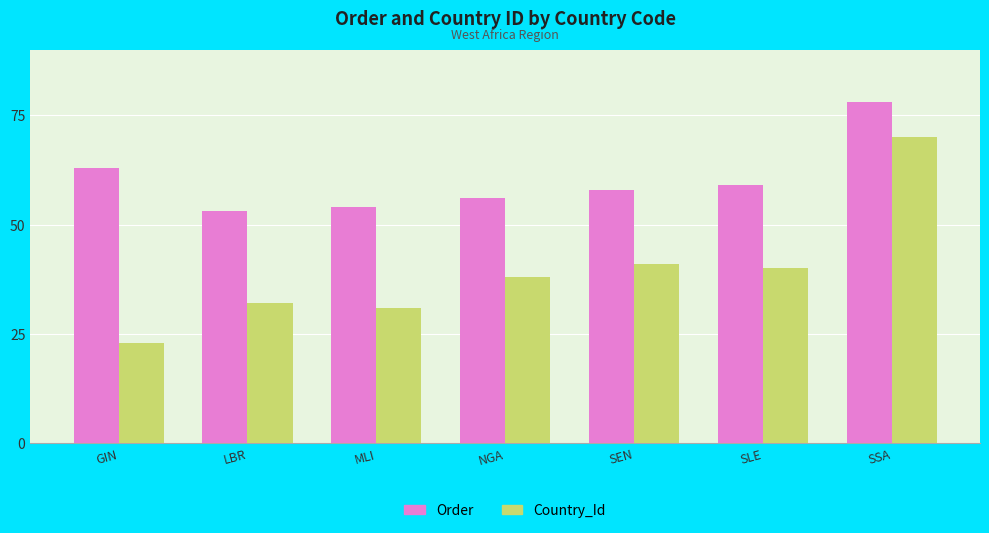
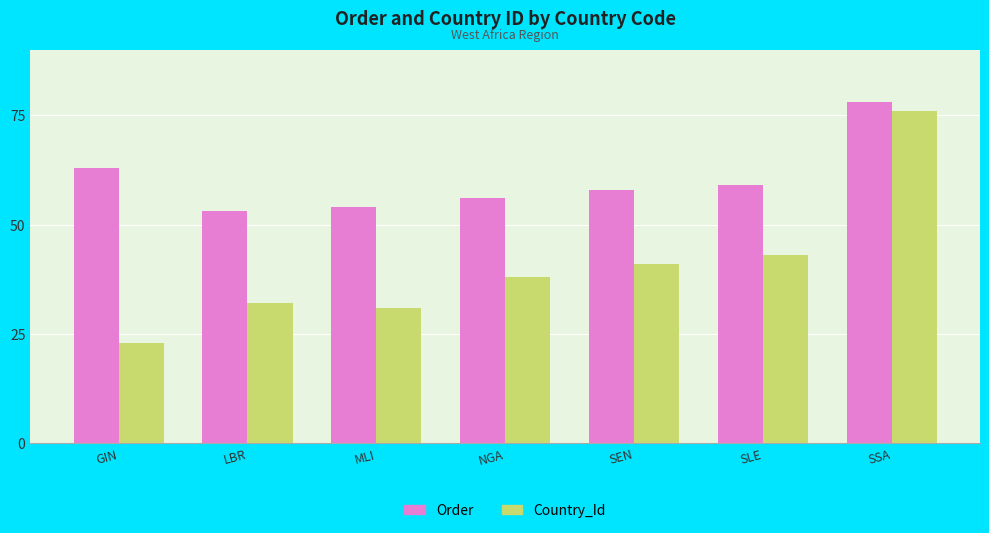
Country_Id, SLE: 40 -> 43
Country_Id, SSA: 70 -> 76
